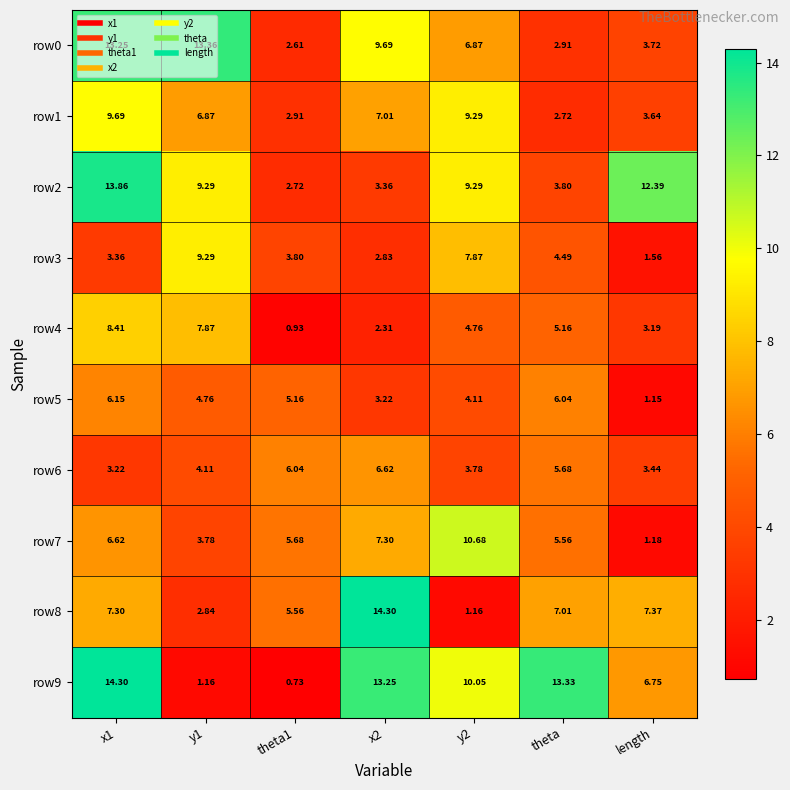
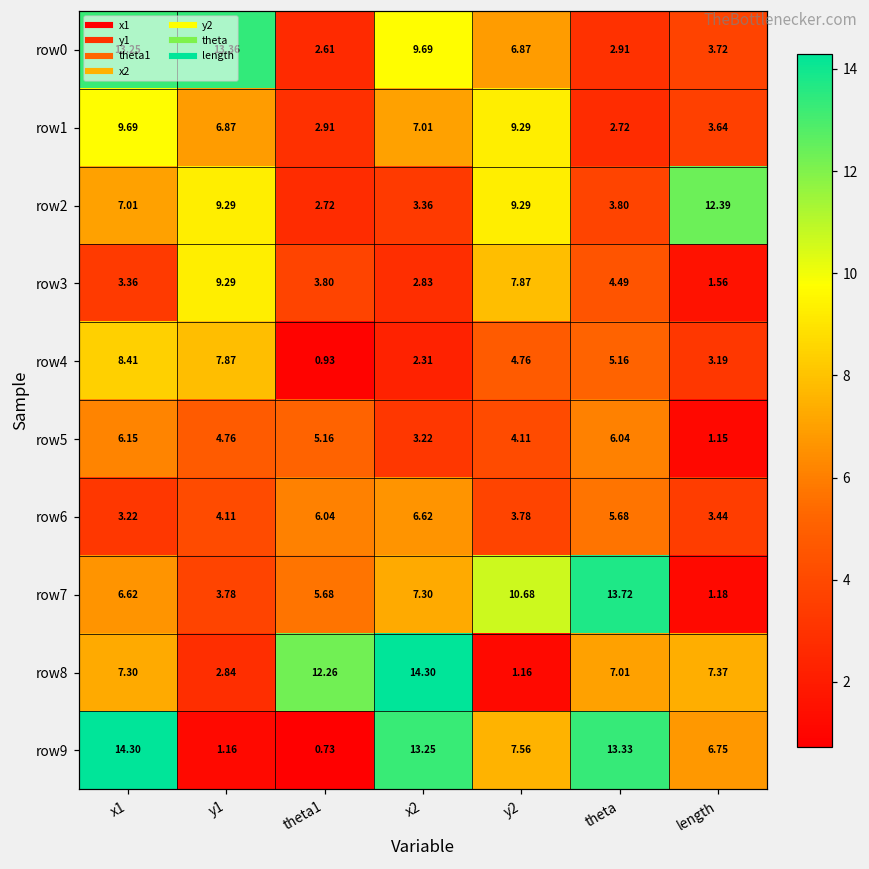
row2, x1: 13.86 -> 7.01
row7, theta: 5.56 -> 13.72
row8, theta1: 5.56 -> 12.26
row9, y2: 10.05 -> 7.56
